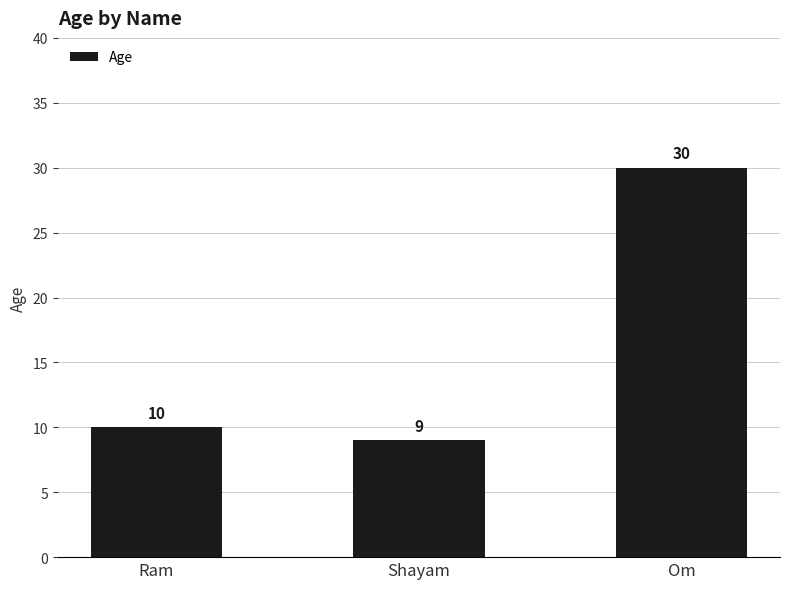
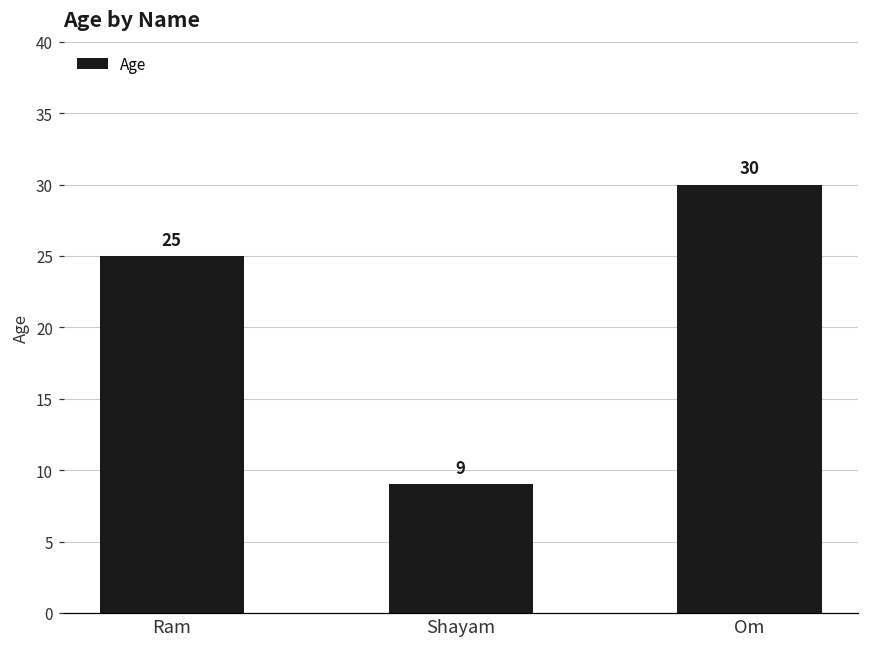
Ram: 10 -> 25
